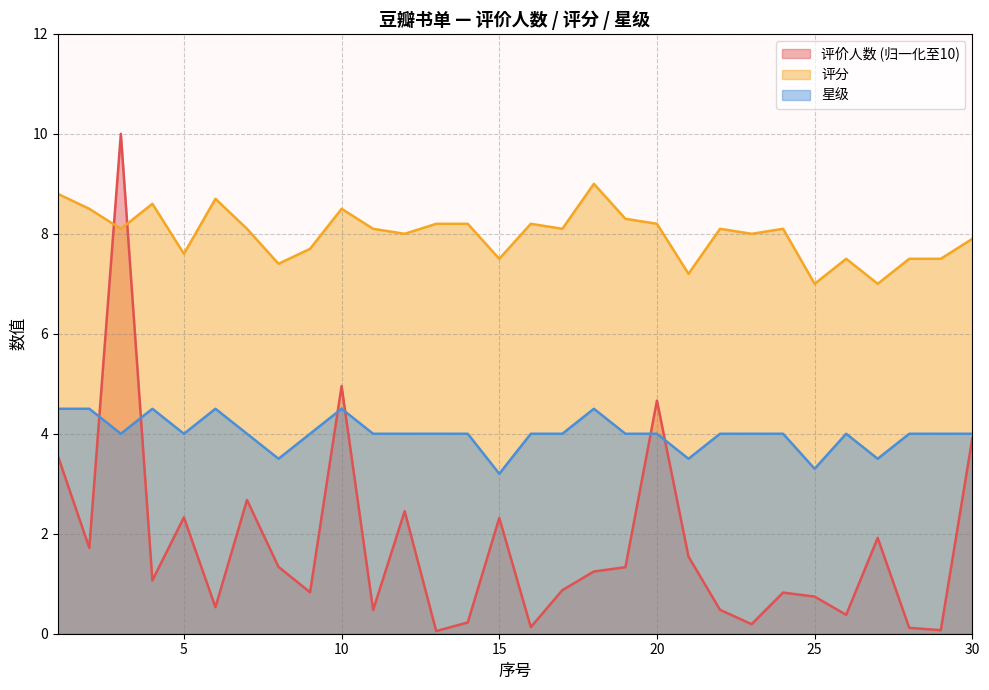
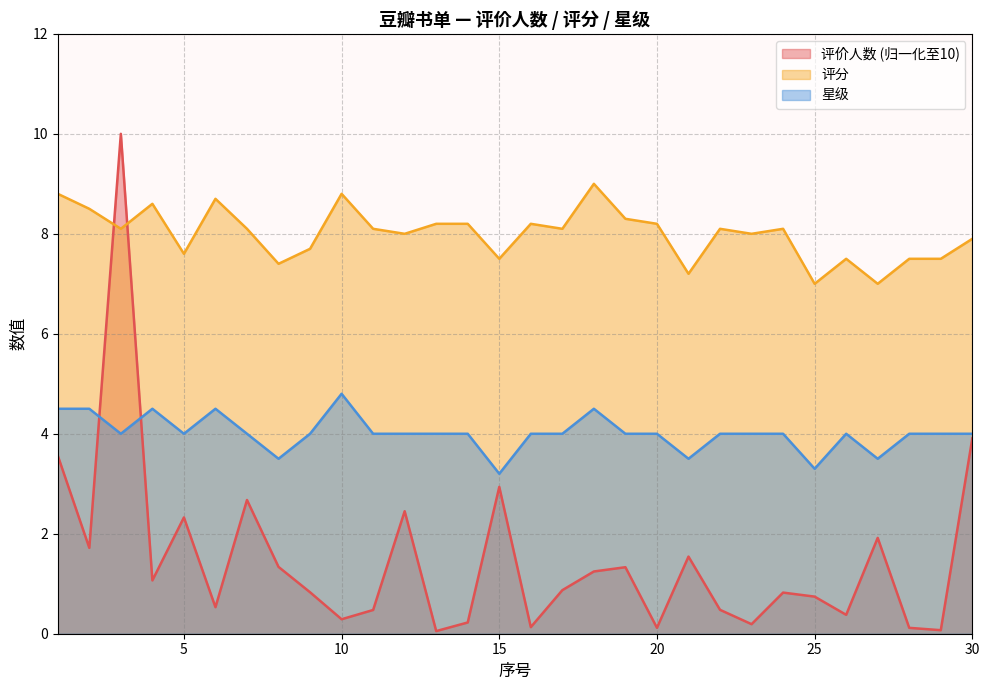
评价人数 (归一化至10), 10: 5.0 -> 0.3
评分, 10: 8.5 -> 8.8
星级, 10: 4.5 -> 4.8
评价人数 (归一化至10), 15: 2.3 -> 2.9
评价人数 (归一化至10), 20: 4.7 -> 0.1
